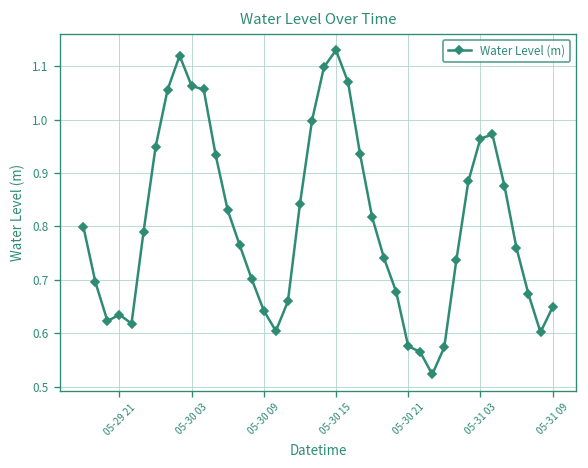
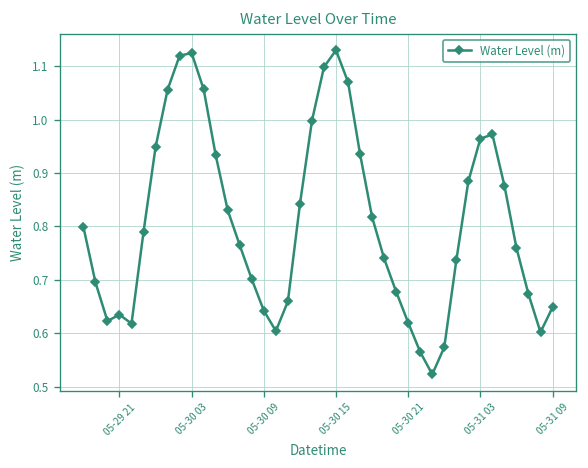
05-30 03: 1.06 -> 1.12
05-30 21: 0.58 -> 0.62
